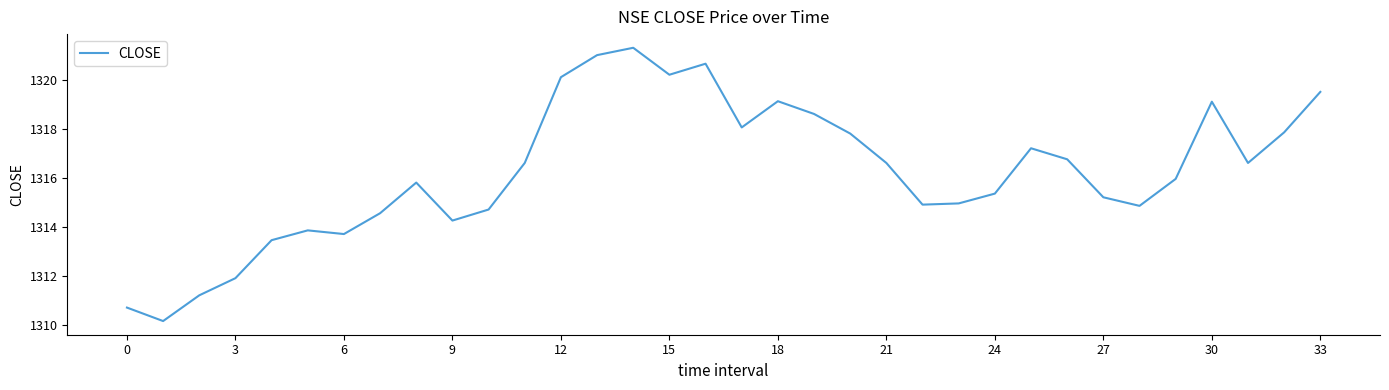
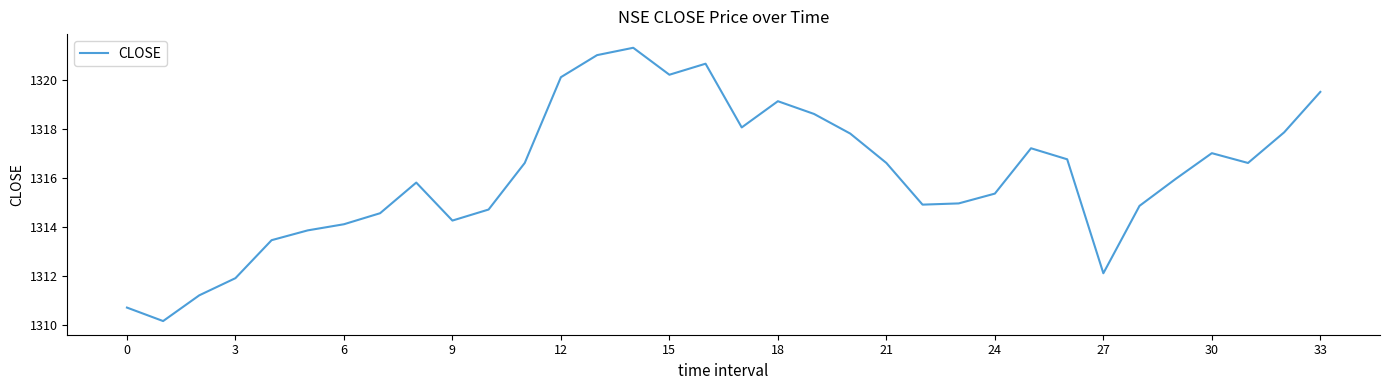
6: 1313.7 -> 1314.1
27: 1315.2 -> 1312.1
30: 1319.1 -> 1317.0
